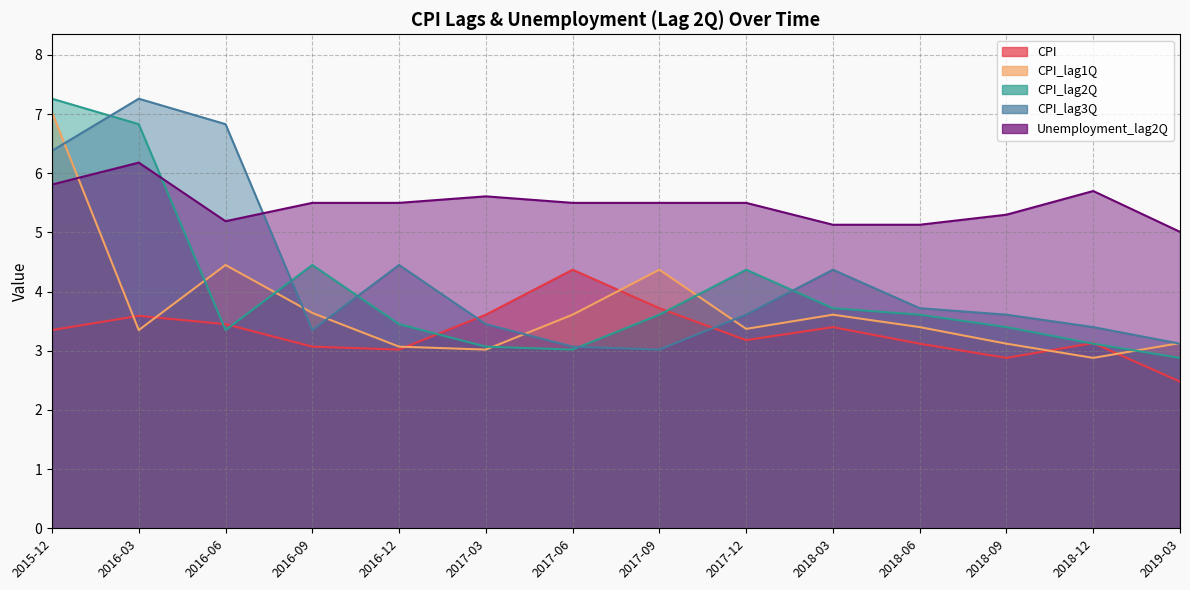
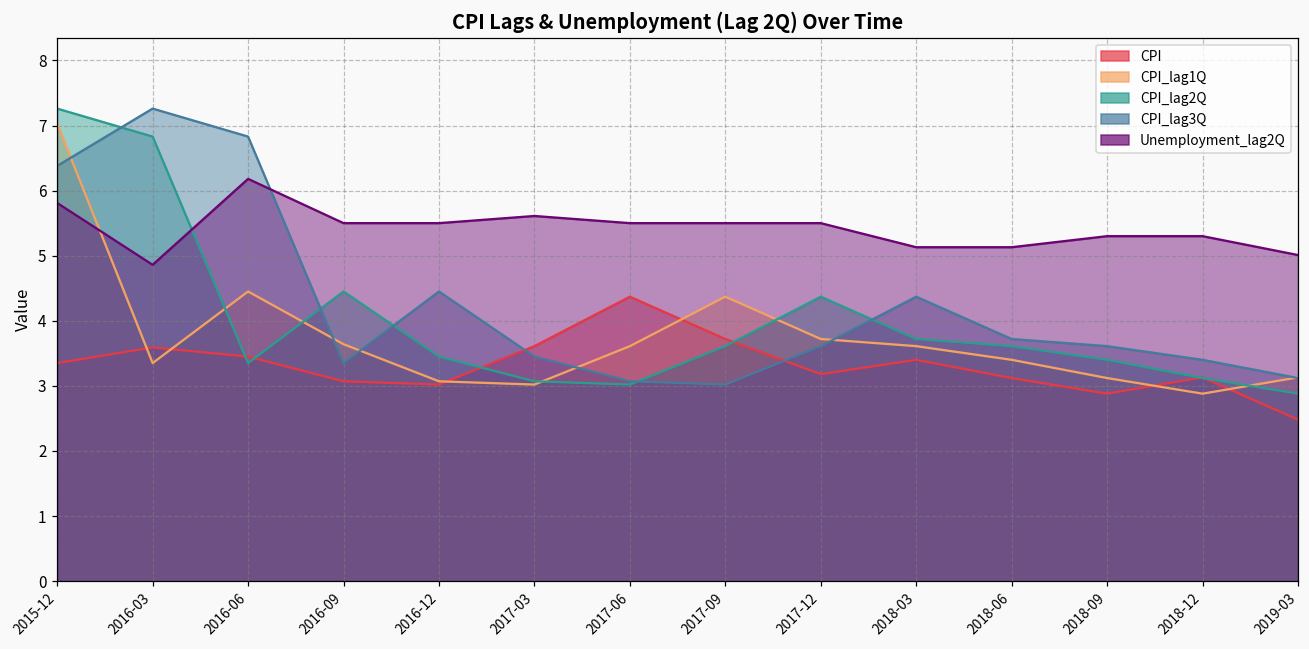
Unemployment_lag2Q, 2016-03: 6.2 -> 4.9
Unemployment_lag2Q, 2016-06: 5.2 -> 6.2
CPI_lag1Q, 2017-12: 3.4 -> 3.7
Unemployment_lag2Q, 2018-12: 5.7 -> 5.3
